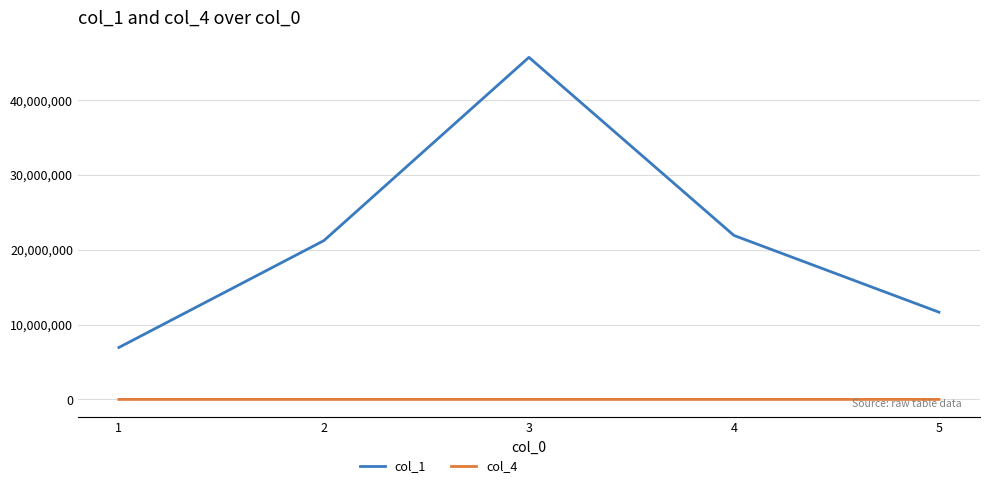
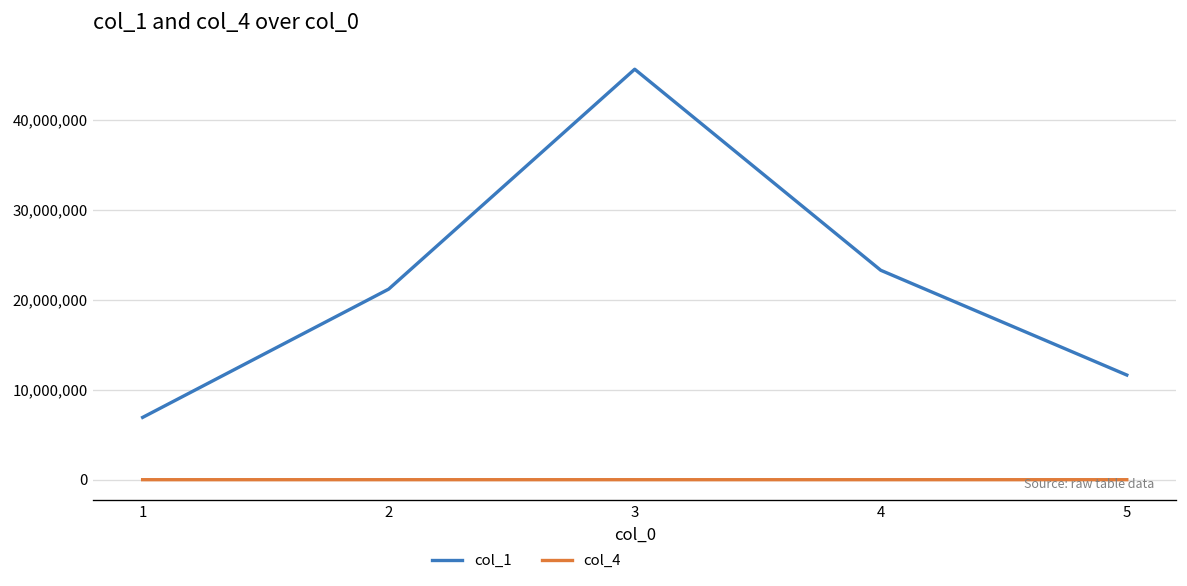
col_1, 4: 22,000,000 -> 23,000,000
